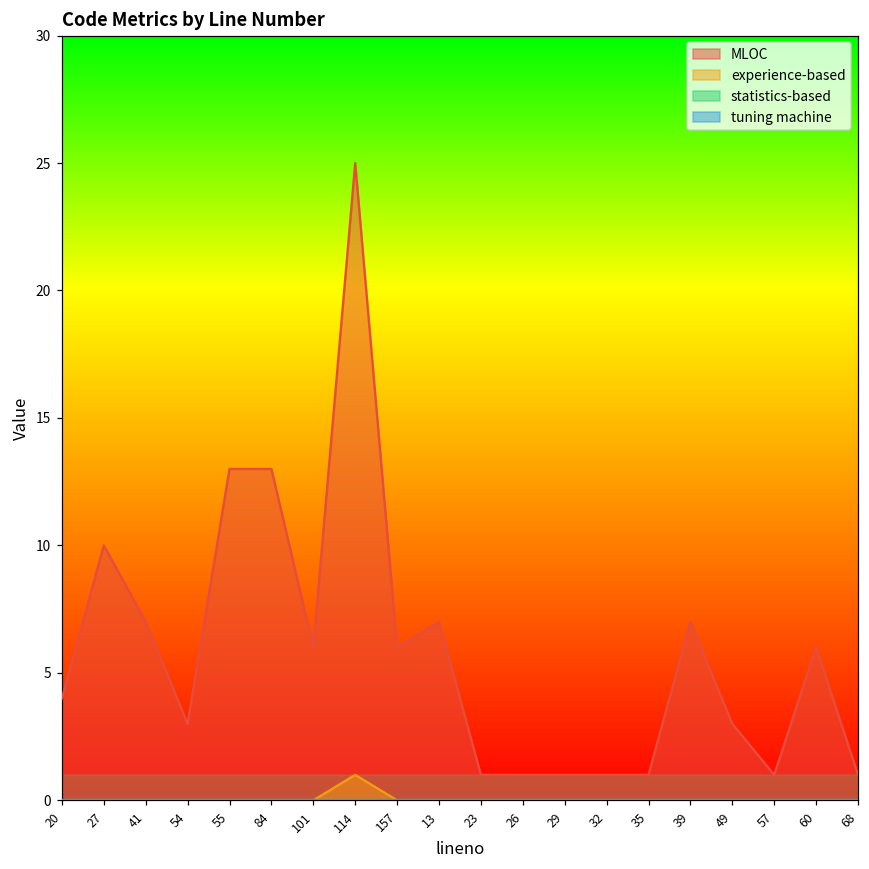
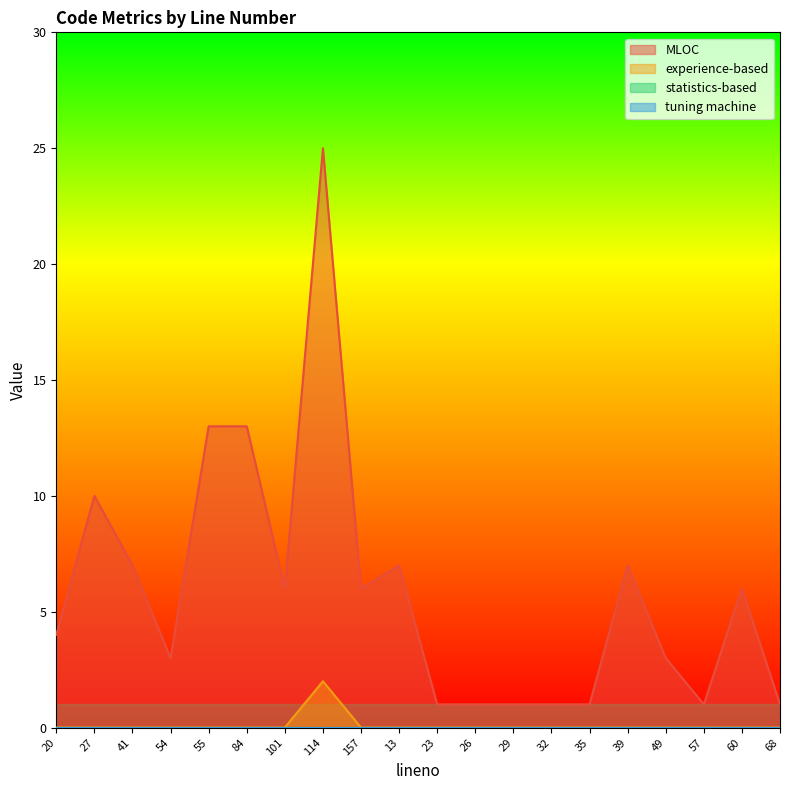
experience-based, 114: 1 -> 2
